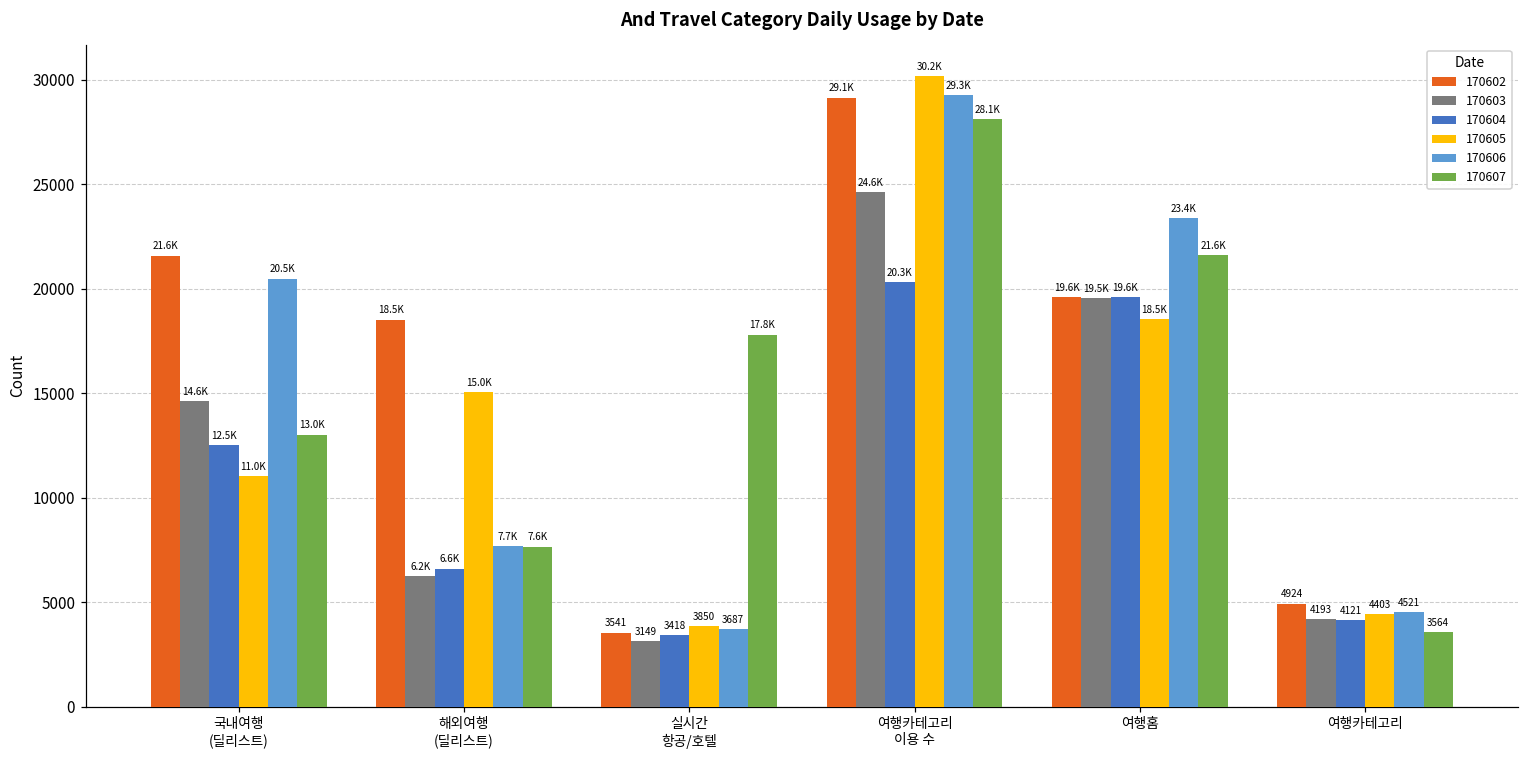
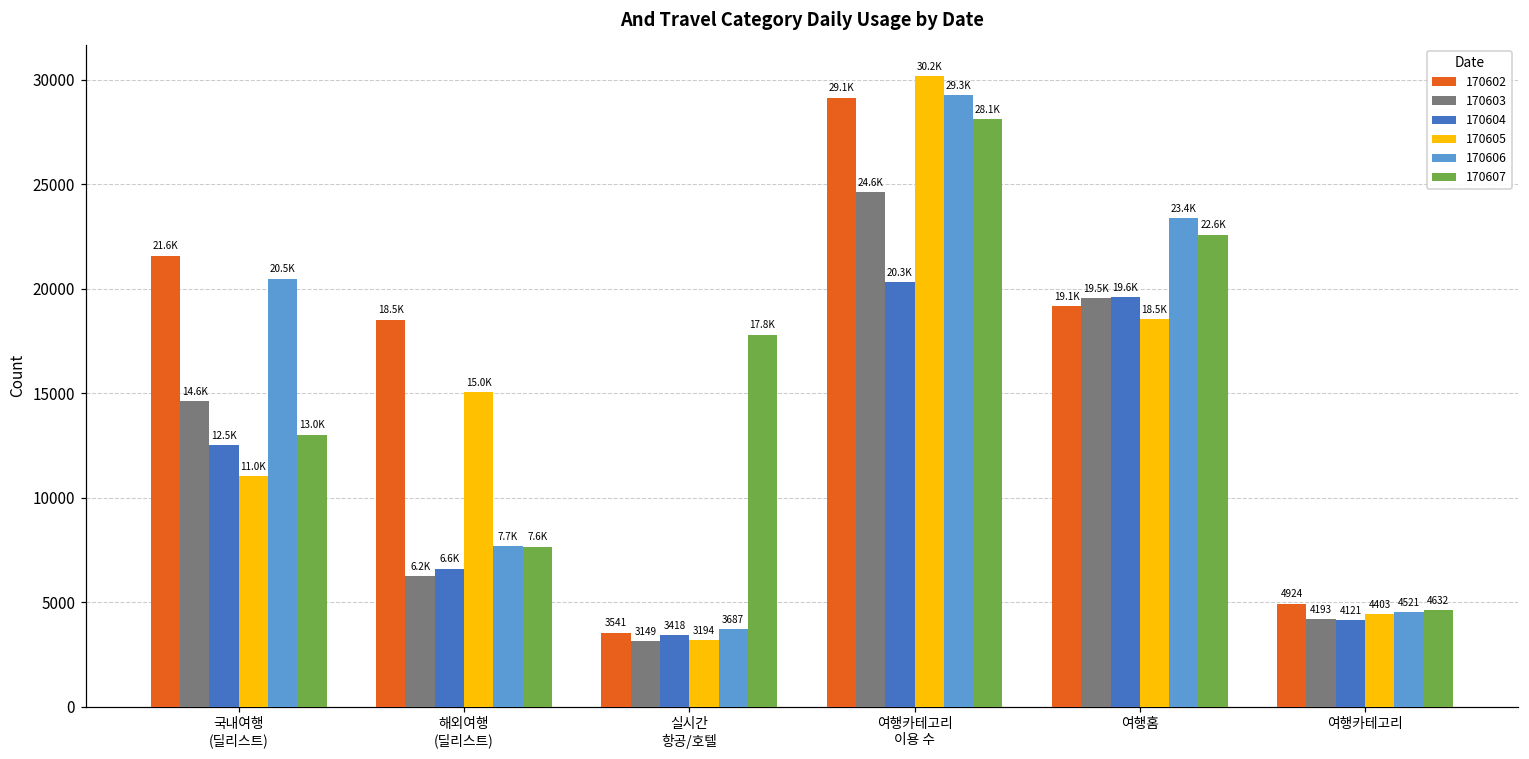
170605, 실시간 항공/호텔: 3850 -> 3194
170602, 여행홈: 19.6K -> 19.1K
170607, 여행홈: 21.6K -> 22.6K
170607, 여행카테고리: 3564 -> 4632
